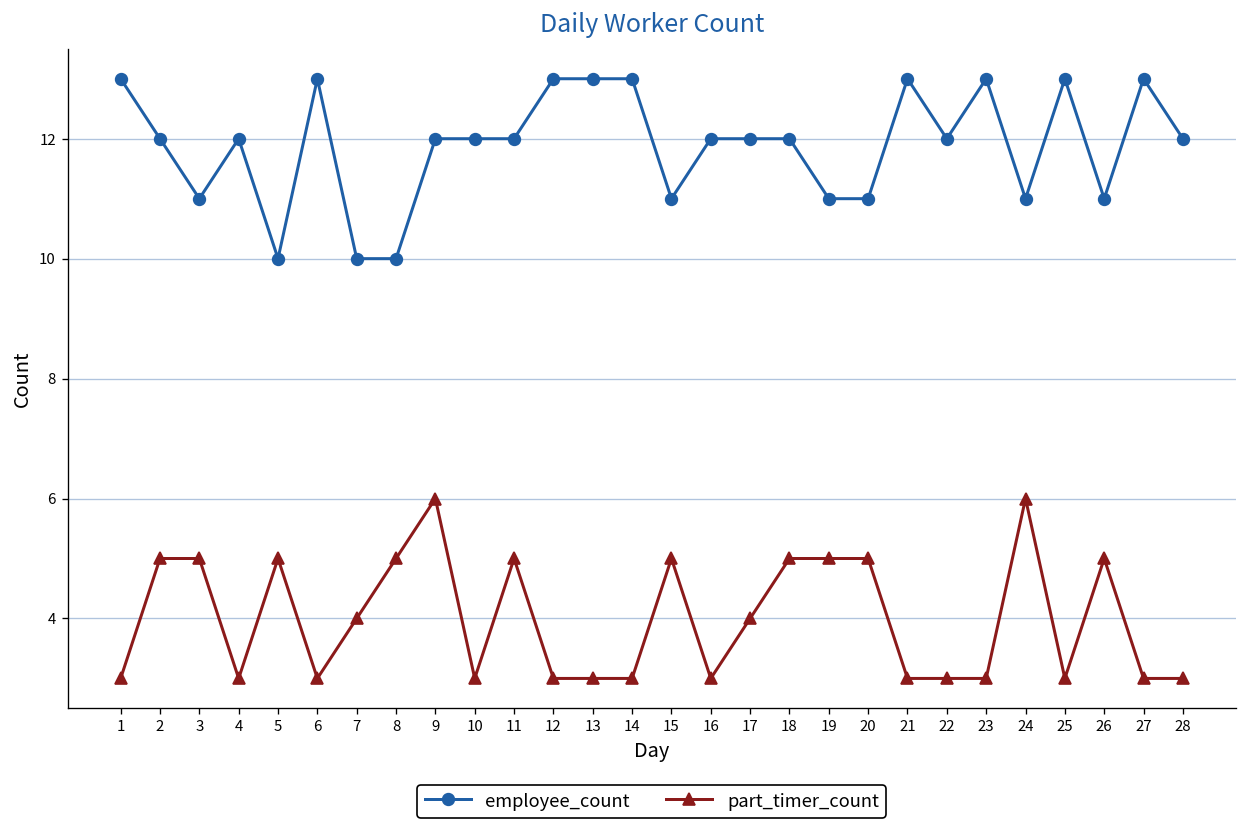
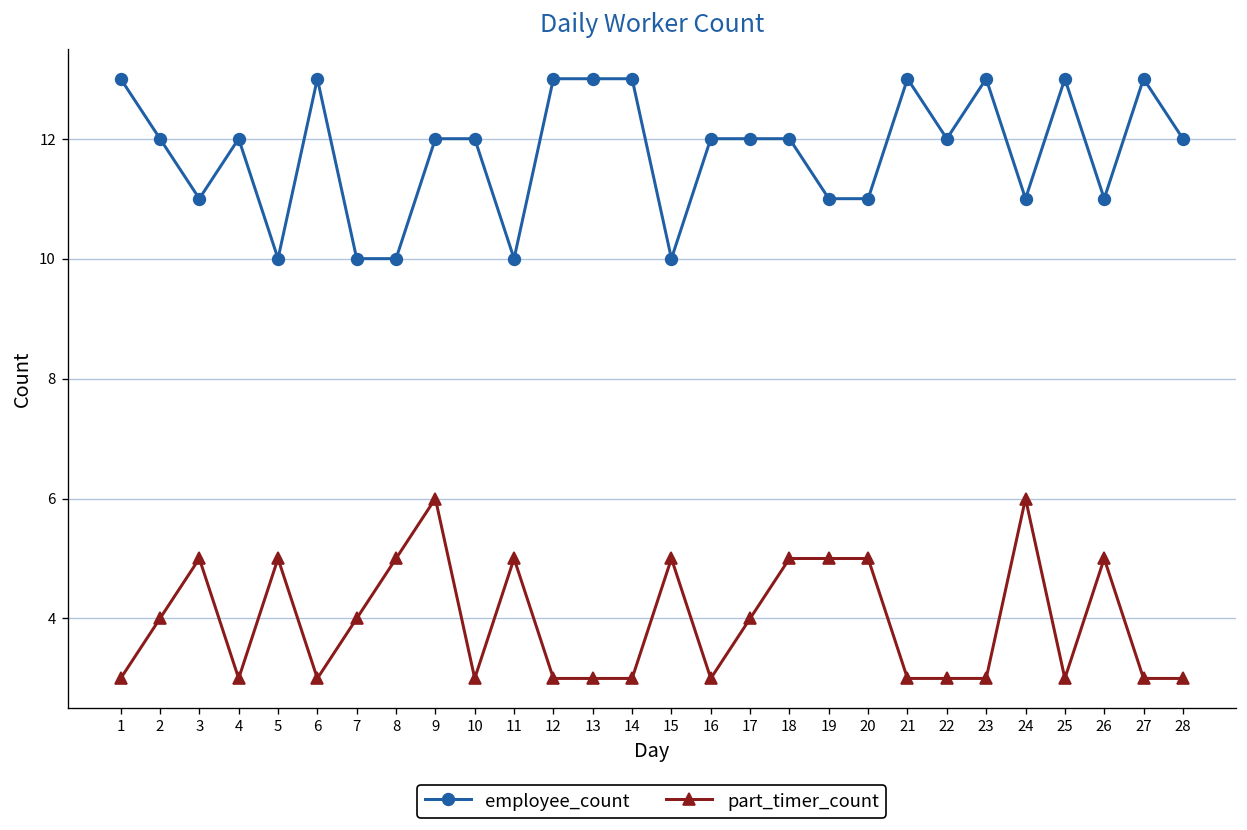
part_timer_count, 2: 5 -> 4
employee_count, 11: 12 -> 10
employee_count, 15: 11 -> 10
